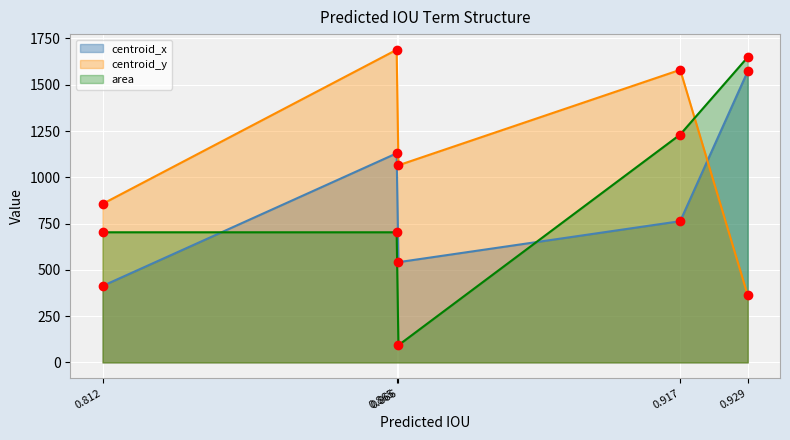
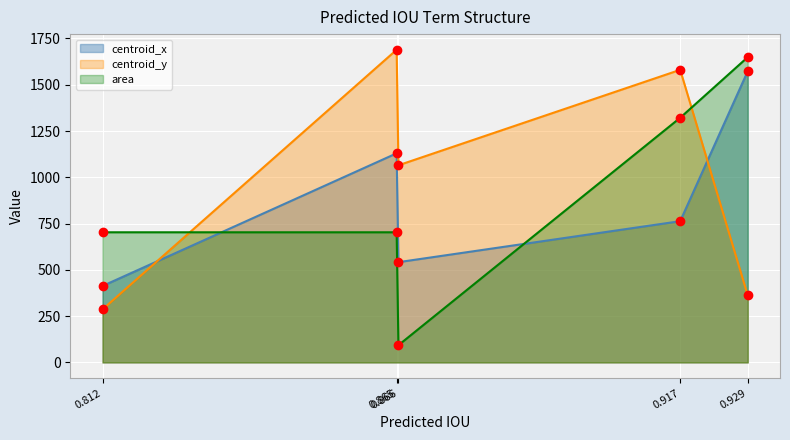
centroid_y, 0.812: 860 -> 290
area, 0.917: 1230 -> 1320
